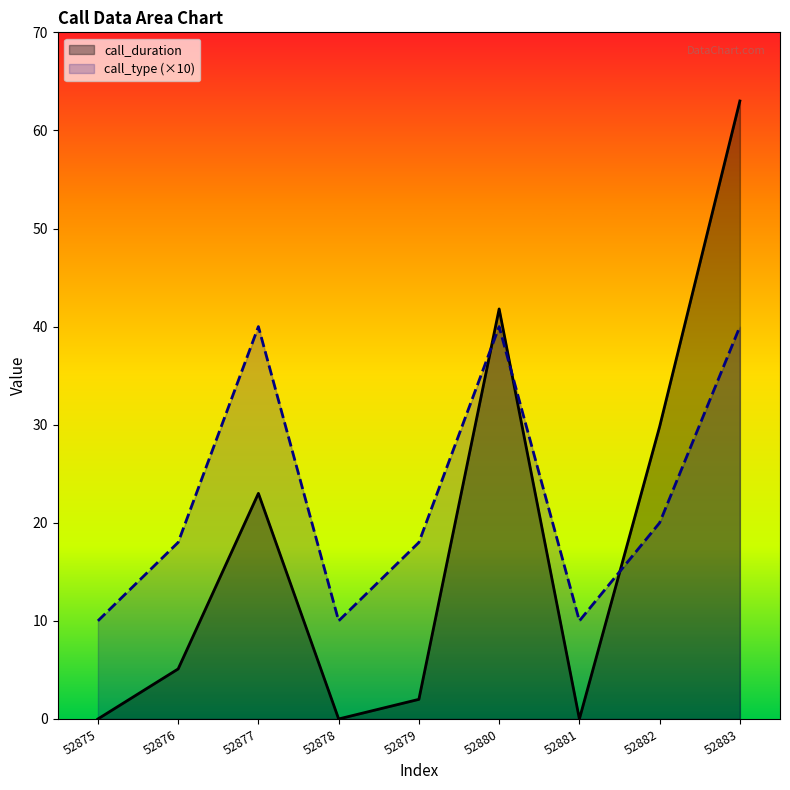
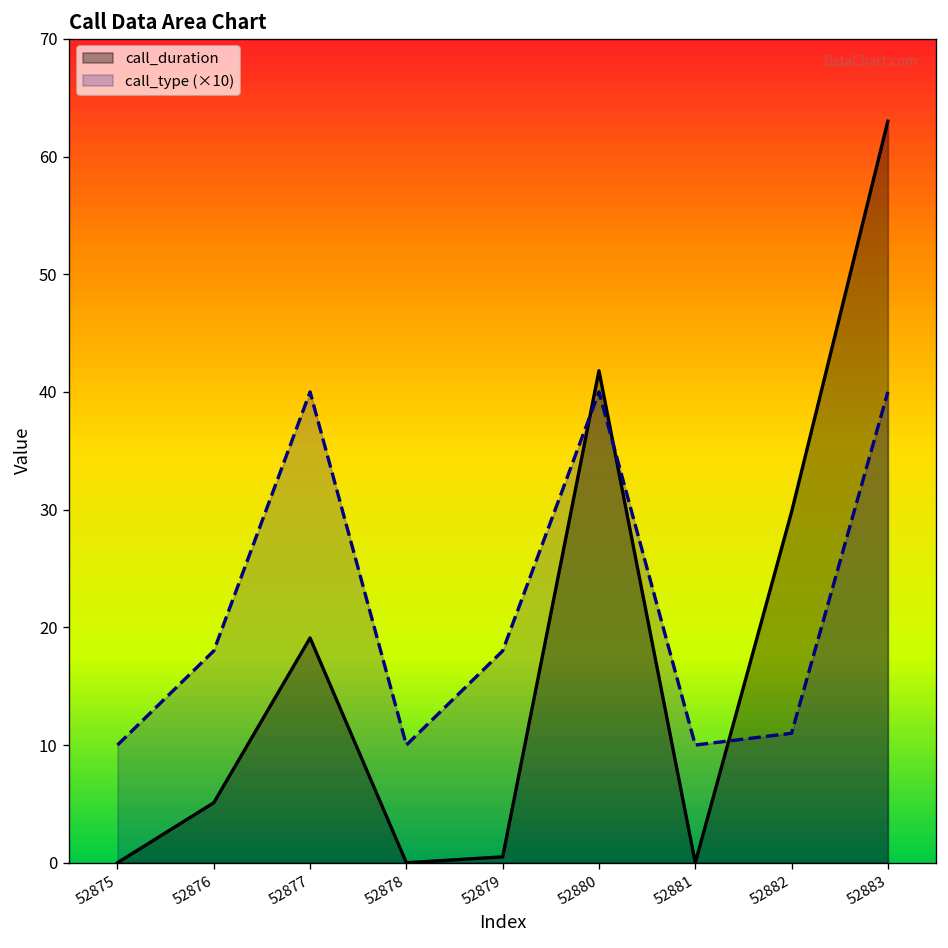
call_duration, 52877: 23 -> 19
call_duration, 52879: 2 -> 1
call_type (×10), 52882: 20 -> 11
